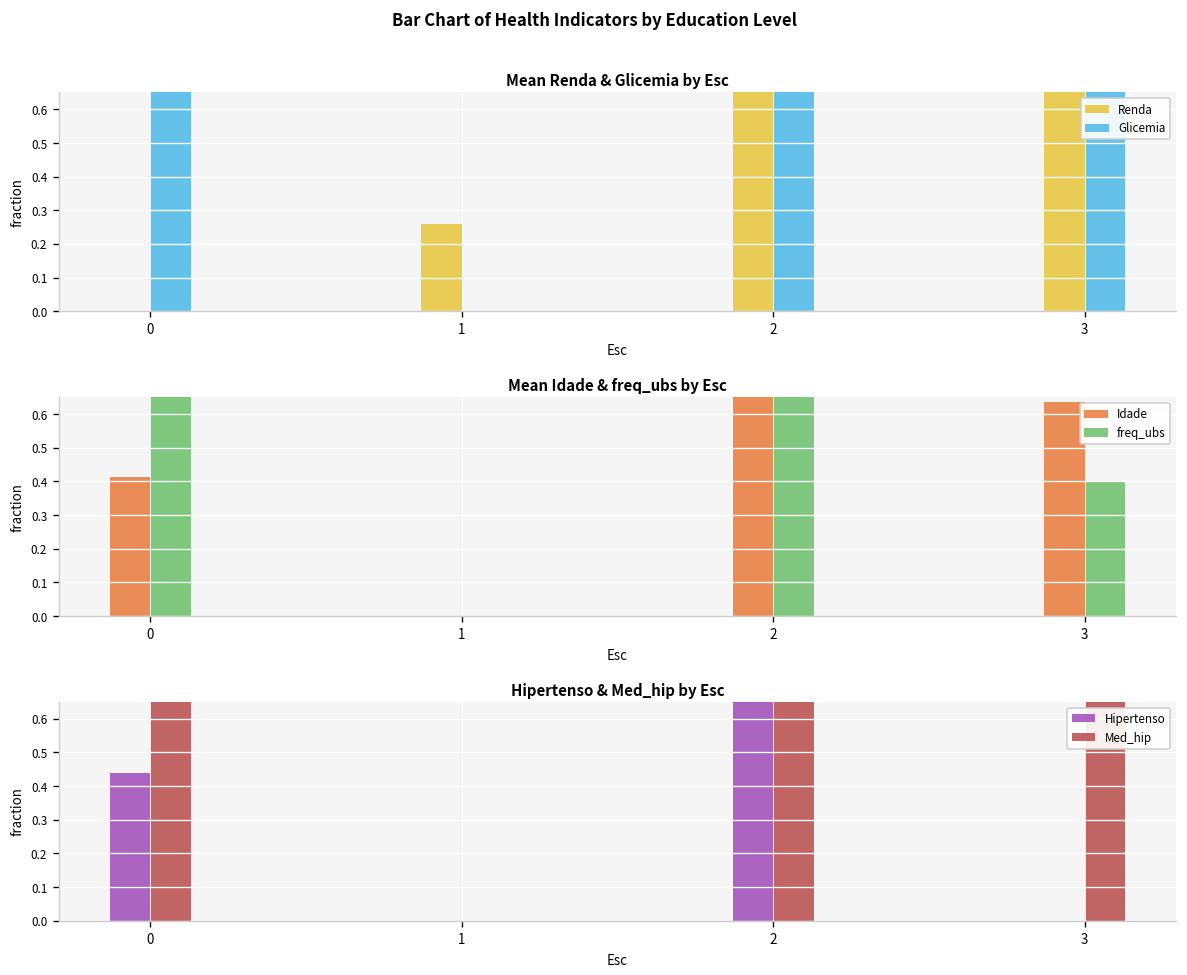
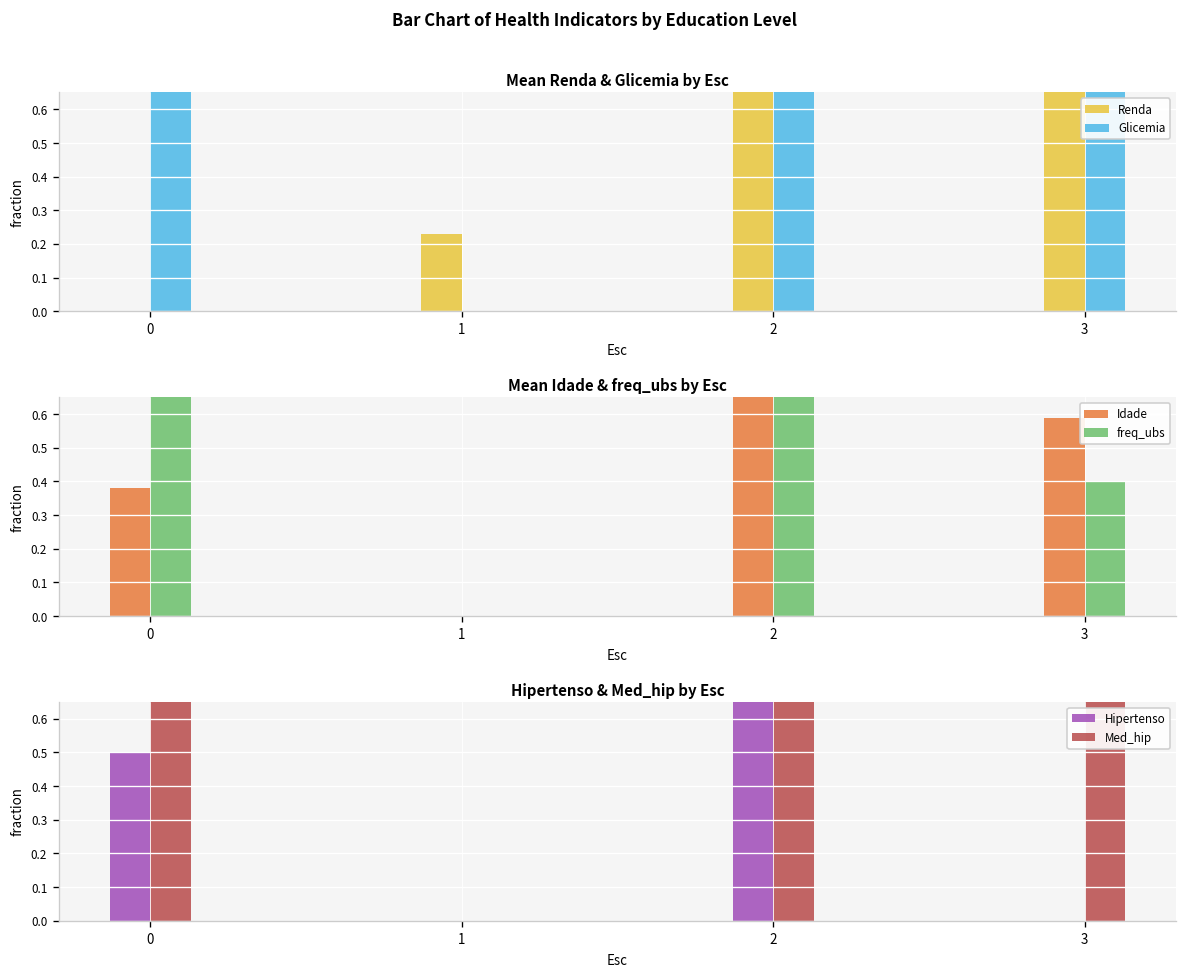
Mean Renda & Glicemia by Esc, Renda, 1: 0.26 -> 0.23
Mean Idade & freq_ubs by Esc, Idade, 0: 0.41 -> 0.38
Mean Idade & freq_ubs by Esc, Idade, 3: 0.64 -> 0.59
Hipertenso & Med_hip by Esc, Hipertenso, 0: 0.44 -> 0.50
